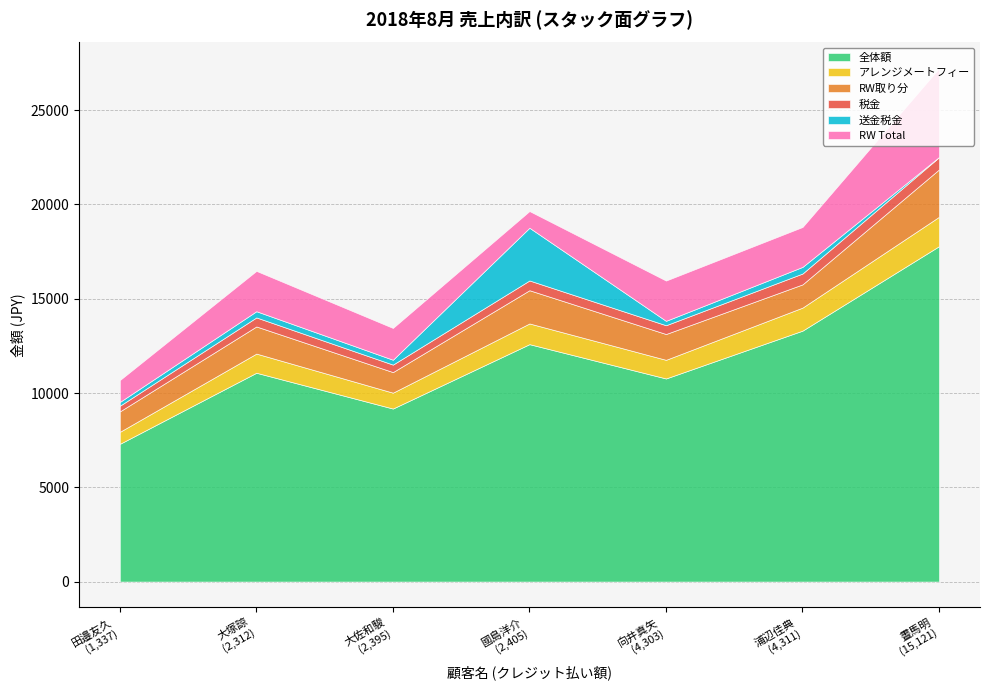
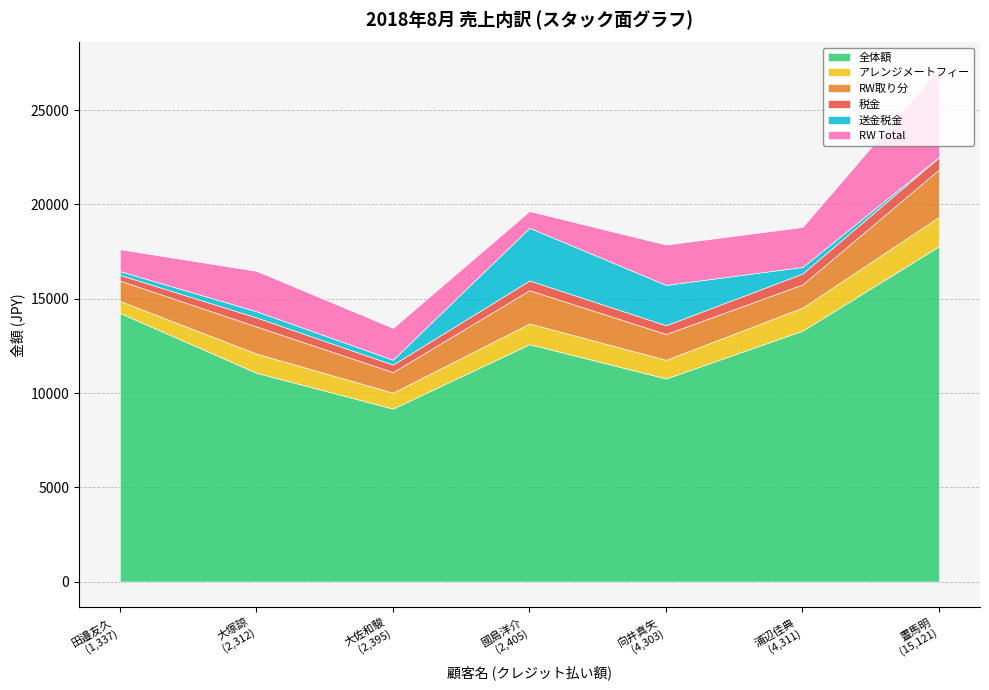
全体額, 田邉友久 (1,337): 7300 -> 14200
送金税金, 向井真矢 (4,303): 200 -> 2100
